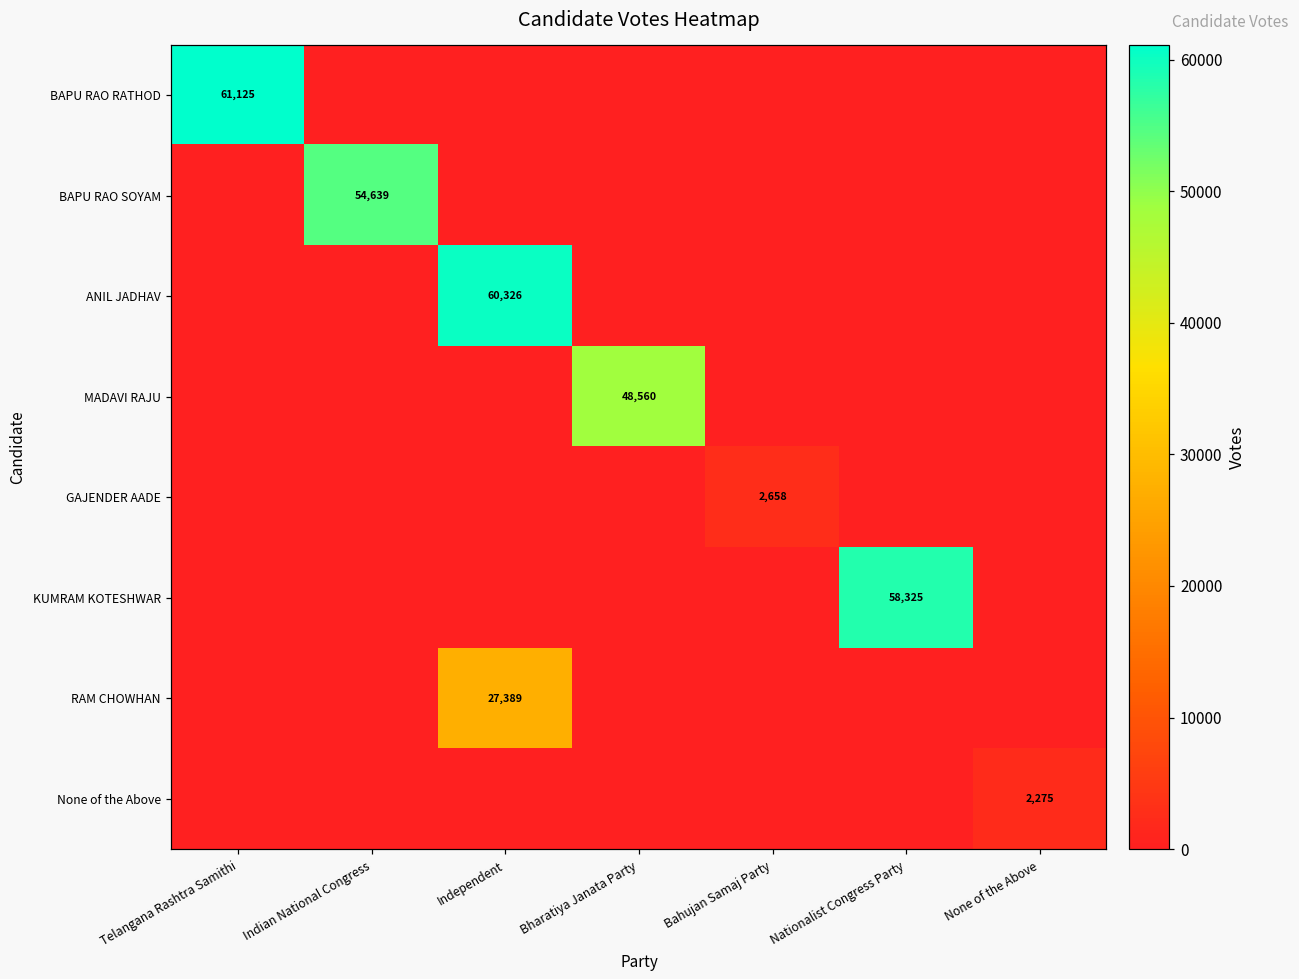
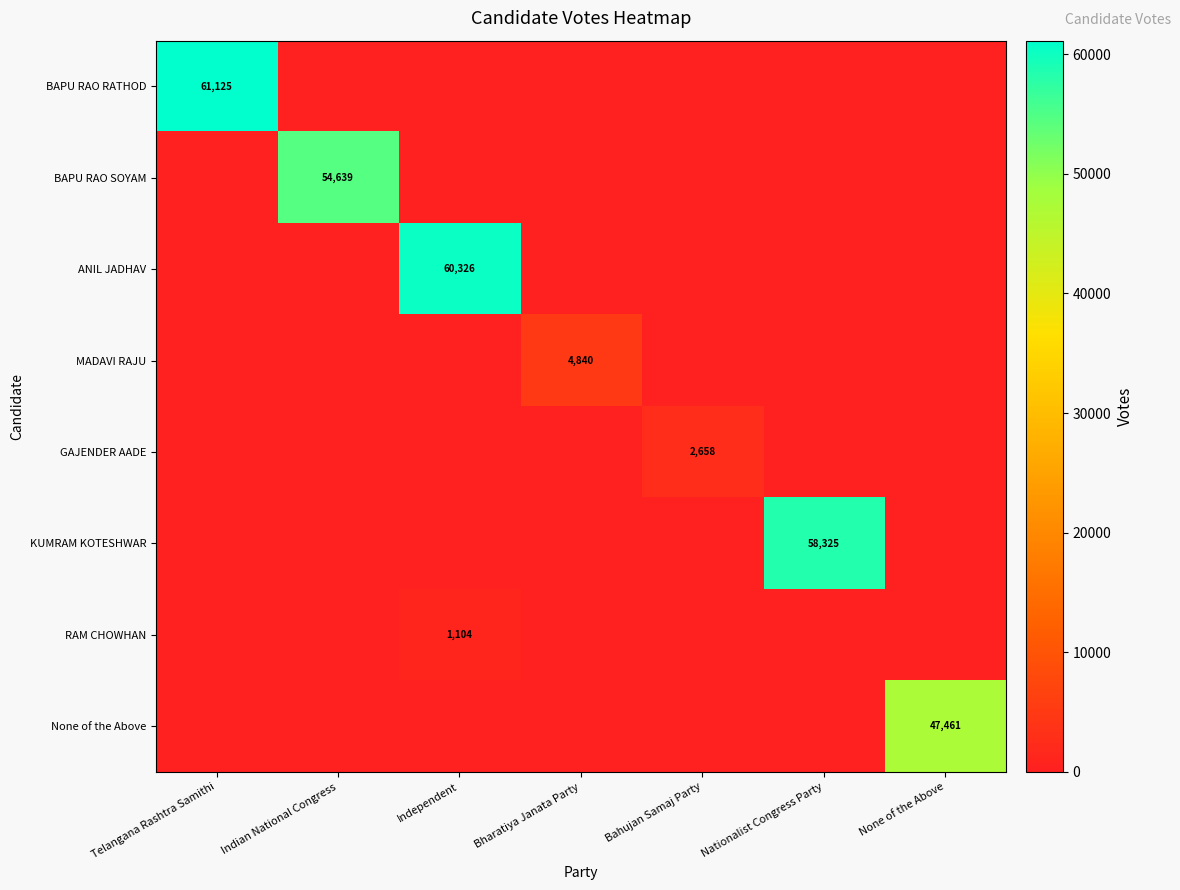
MADAVI RAJU, Bharatiya Janata Party: 48,560 -> 4,840
RAM CHOWHAN, Independent: 27,389 -> 1,104
None of the Above, None of the Above: 2,275 -> 47,461
